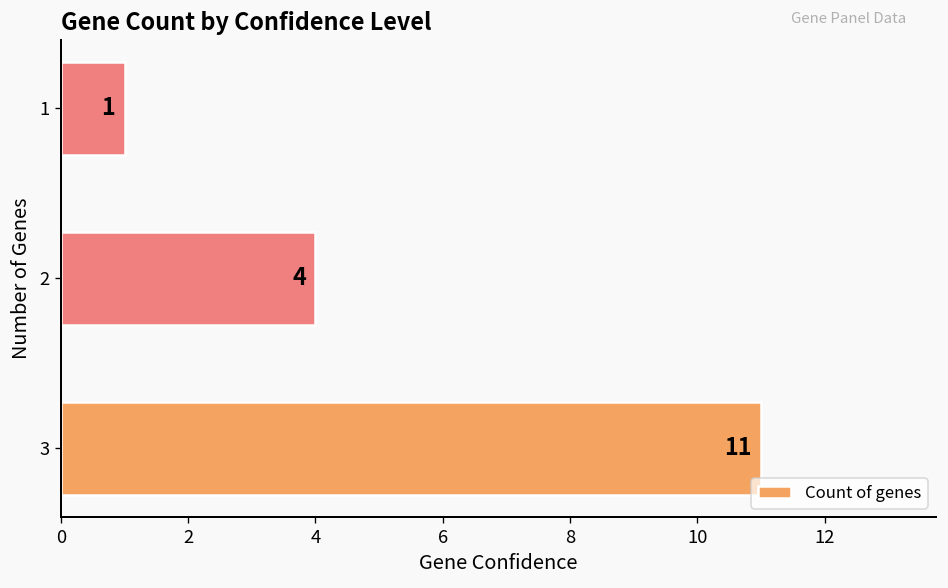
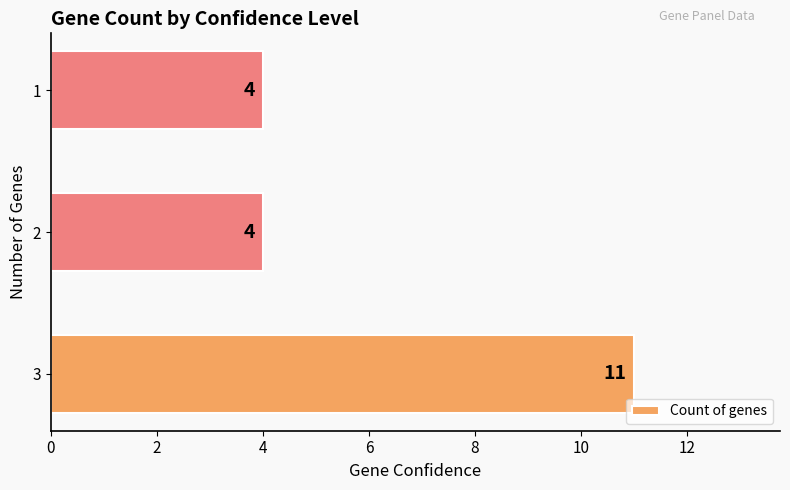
1: 1 -> 4
